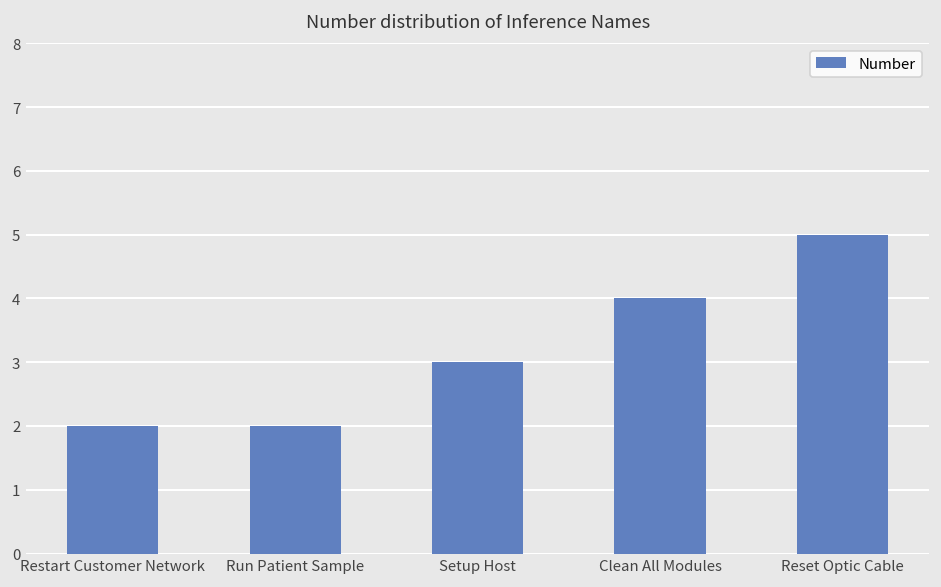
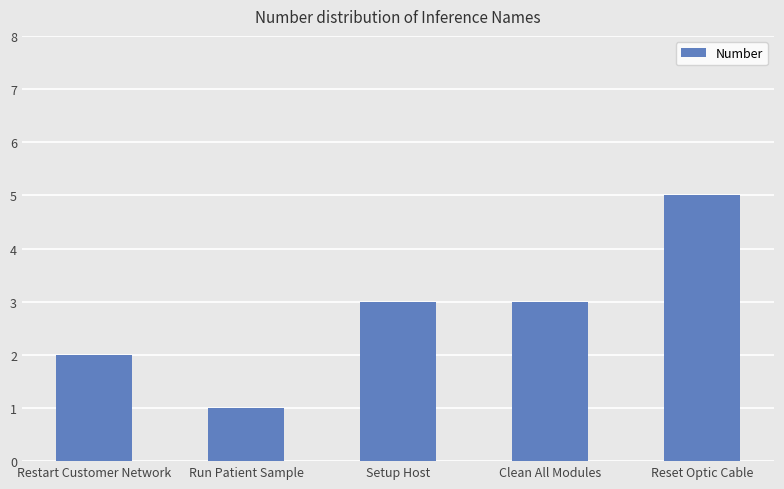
Run Patient Sample: 2 -> 1
Clean All Modules: 4 -> 3
